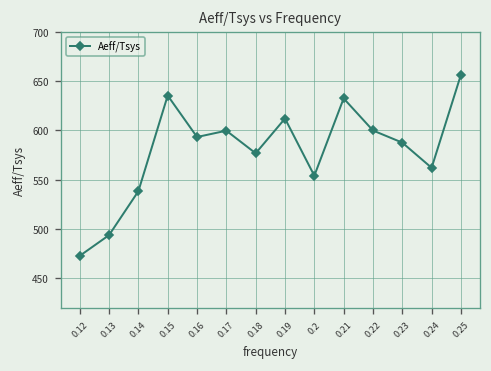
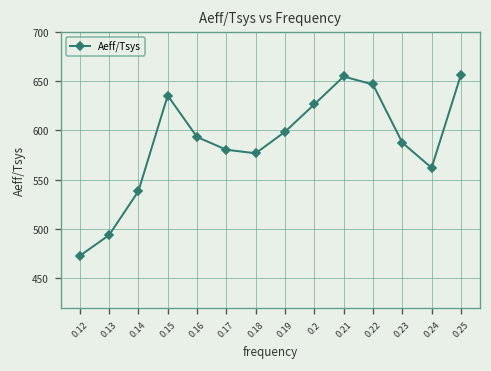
0.17: 600 -> 580
0.19: 610 -> 600
0.2: 550 -> 630
0.21: 630 -> 650
0.22: 600 -> 650
